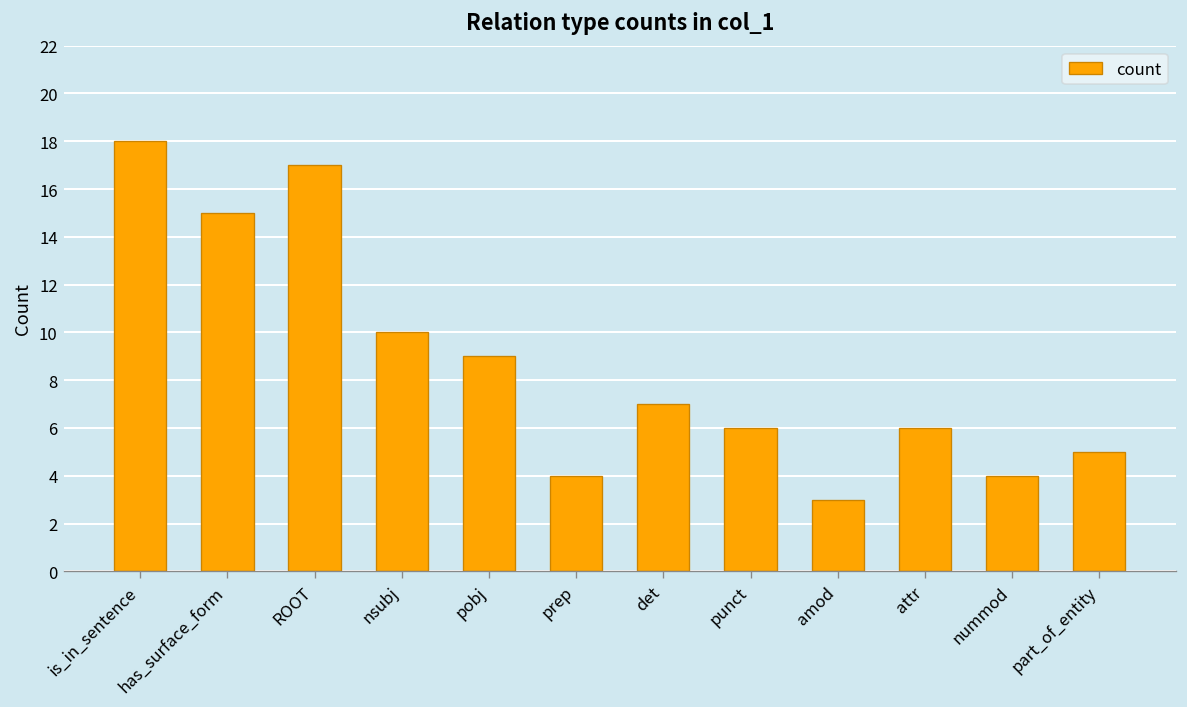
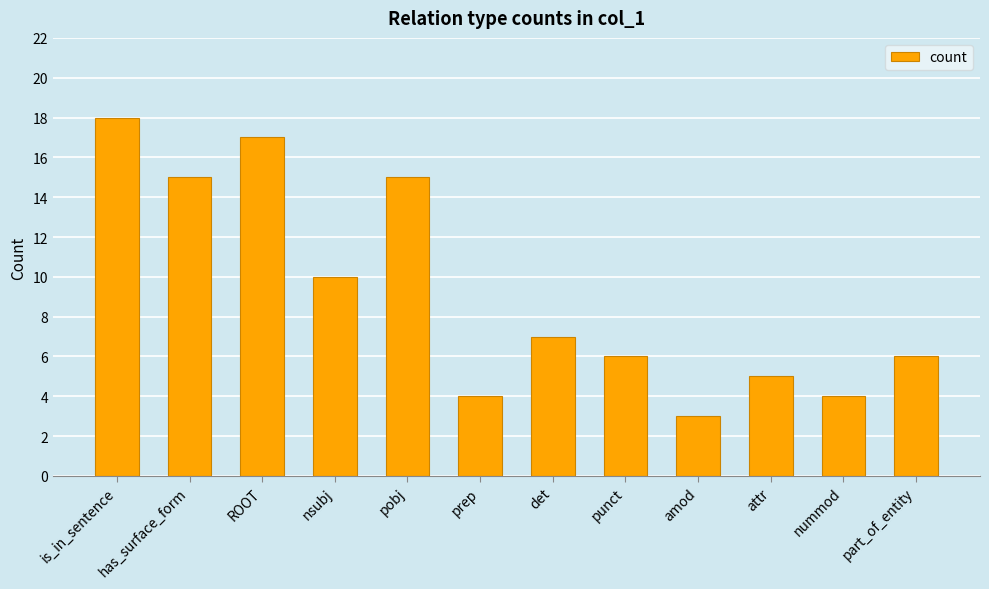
pobj: 9 -> 15
attr: 6 -> 5
part_of_entity: 5 -> 6
